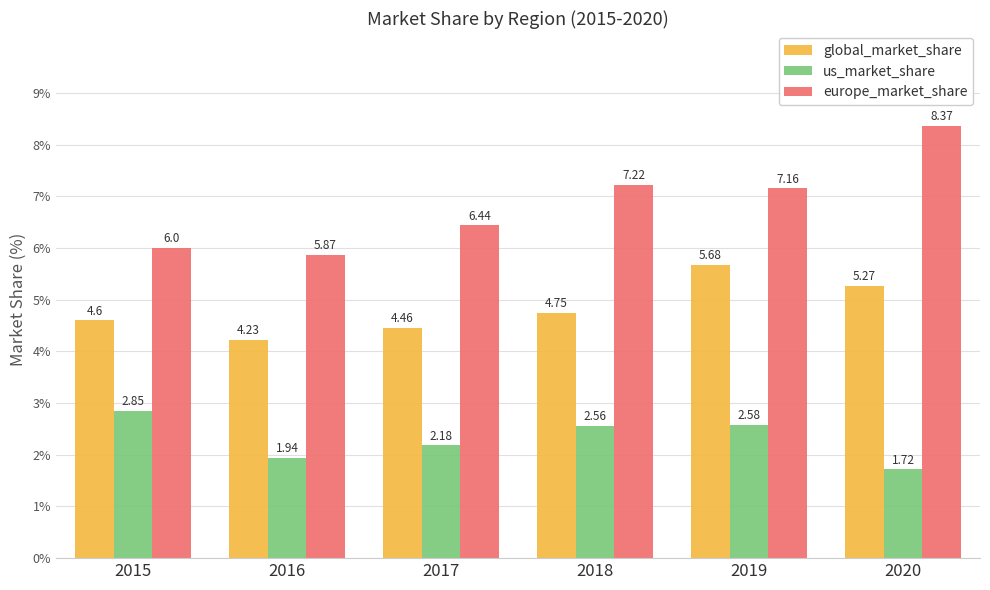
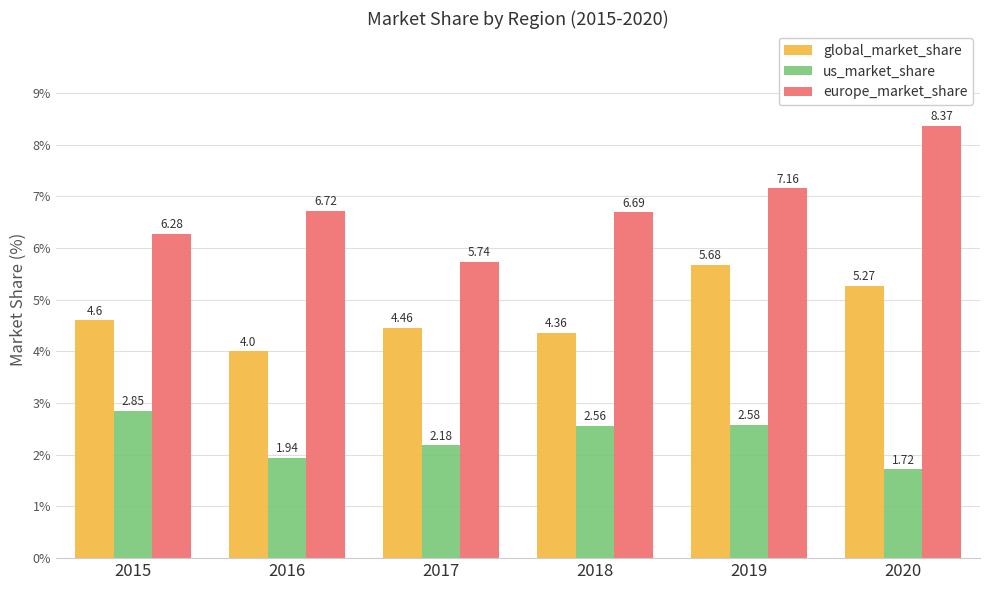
europe_market_share, 2015: 6.0 -> 6.28
global_market_share, 2016: 4.23 -> 4.0
europe_market_share, 2016: 5.87 -> 6.72
europe_market_share, 2017: 6.44 -> 5.74
global_market_share, 2018: 4.75 -> 4.36
europe_market_share, 2018: 7.22 -> 6.69
